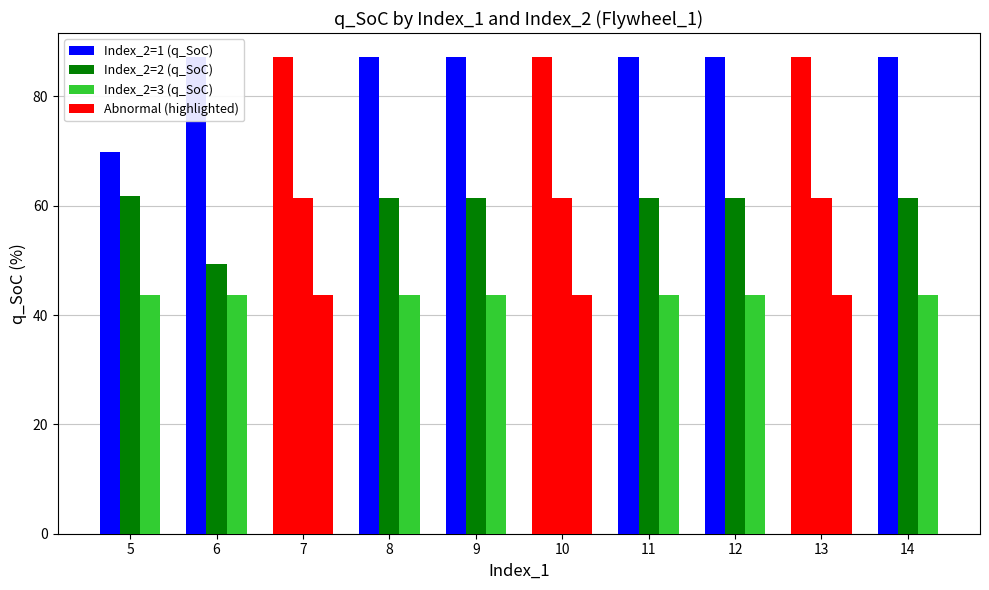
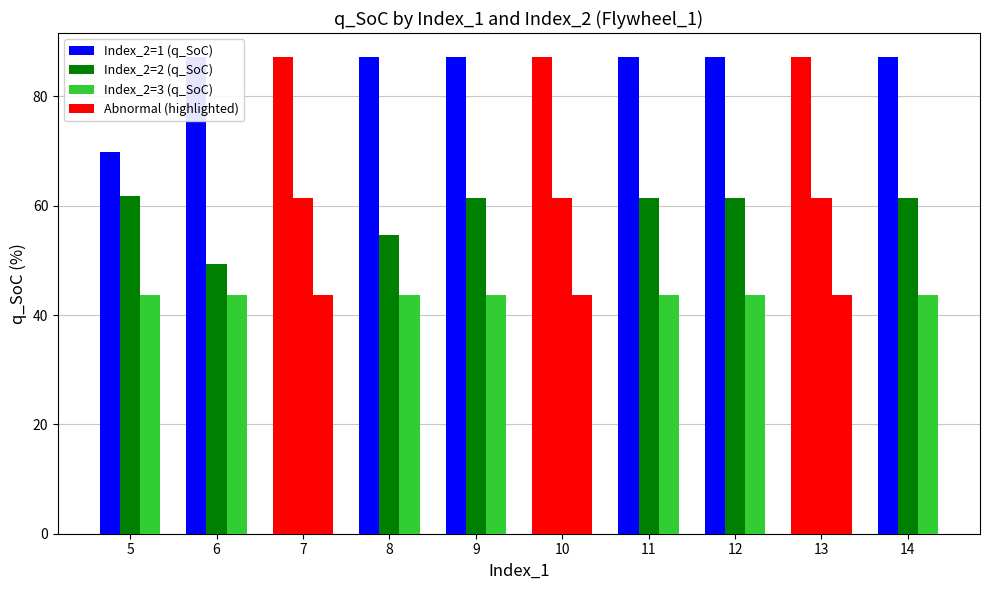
Index_2=2 (q_SoC), 8: 61 -> 55
